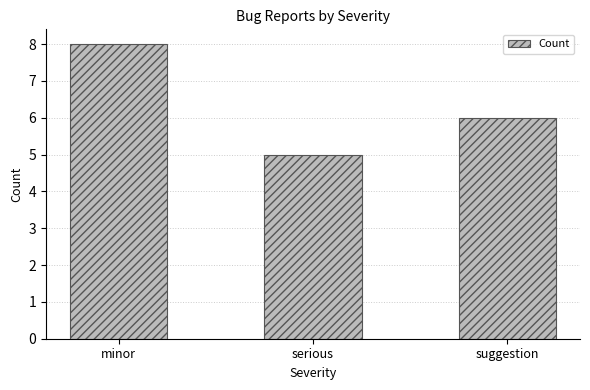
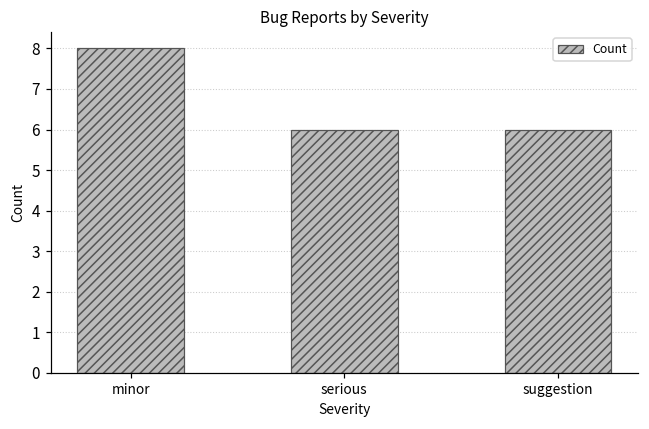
serious: 5 -> 6
